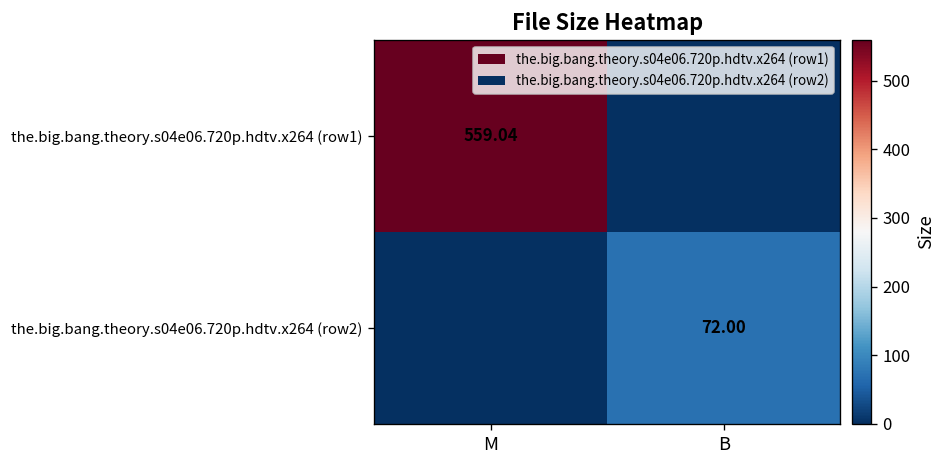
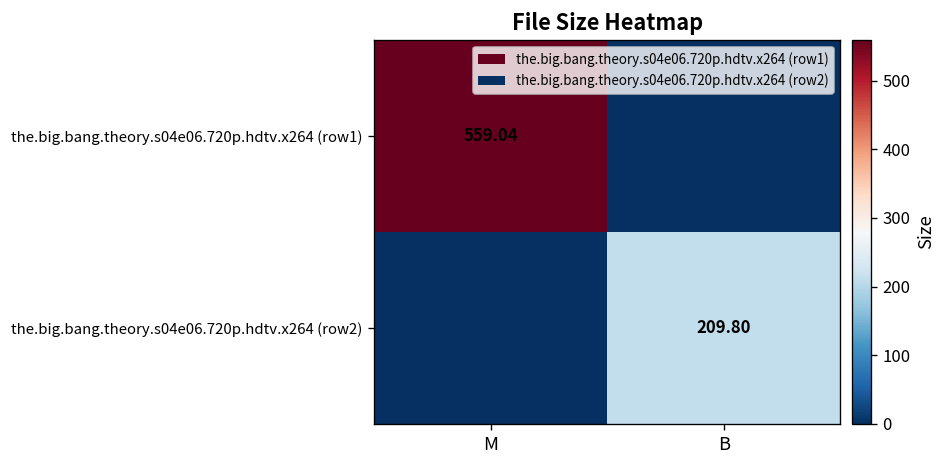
the.big.bang.theory.s04e06.720p.hdtv.x264 (row2), B: 72.00 -> 209.80
